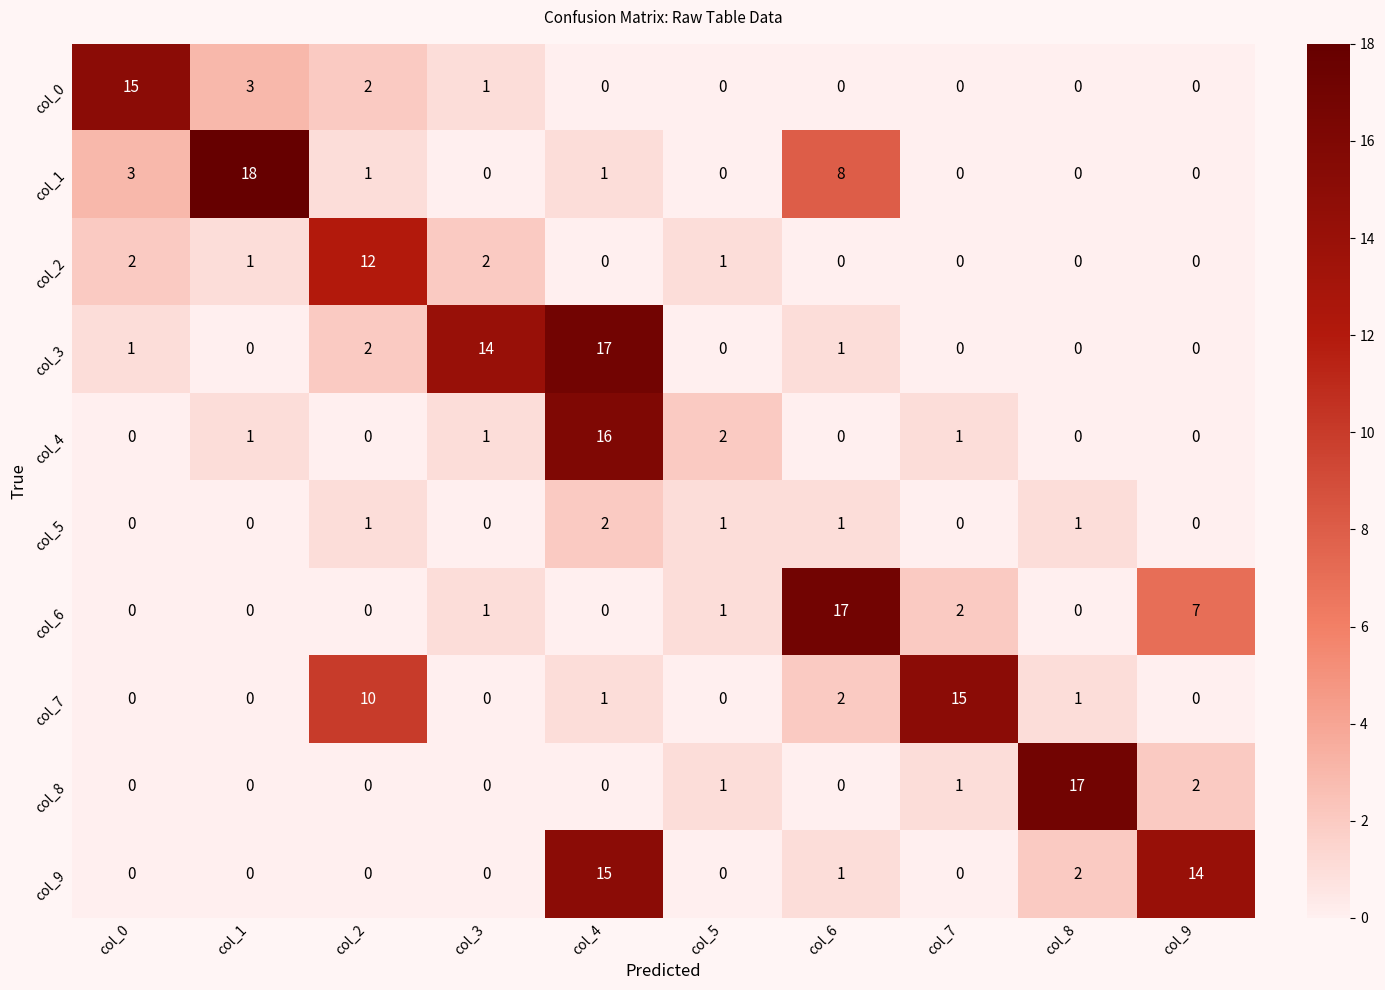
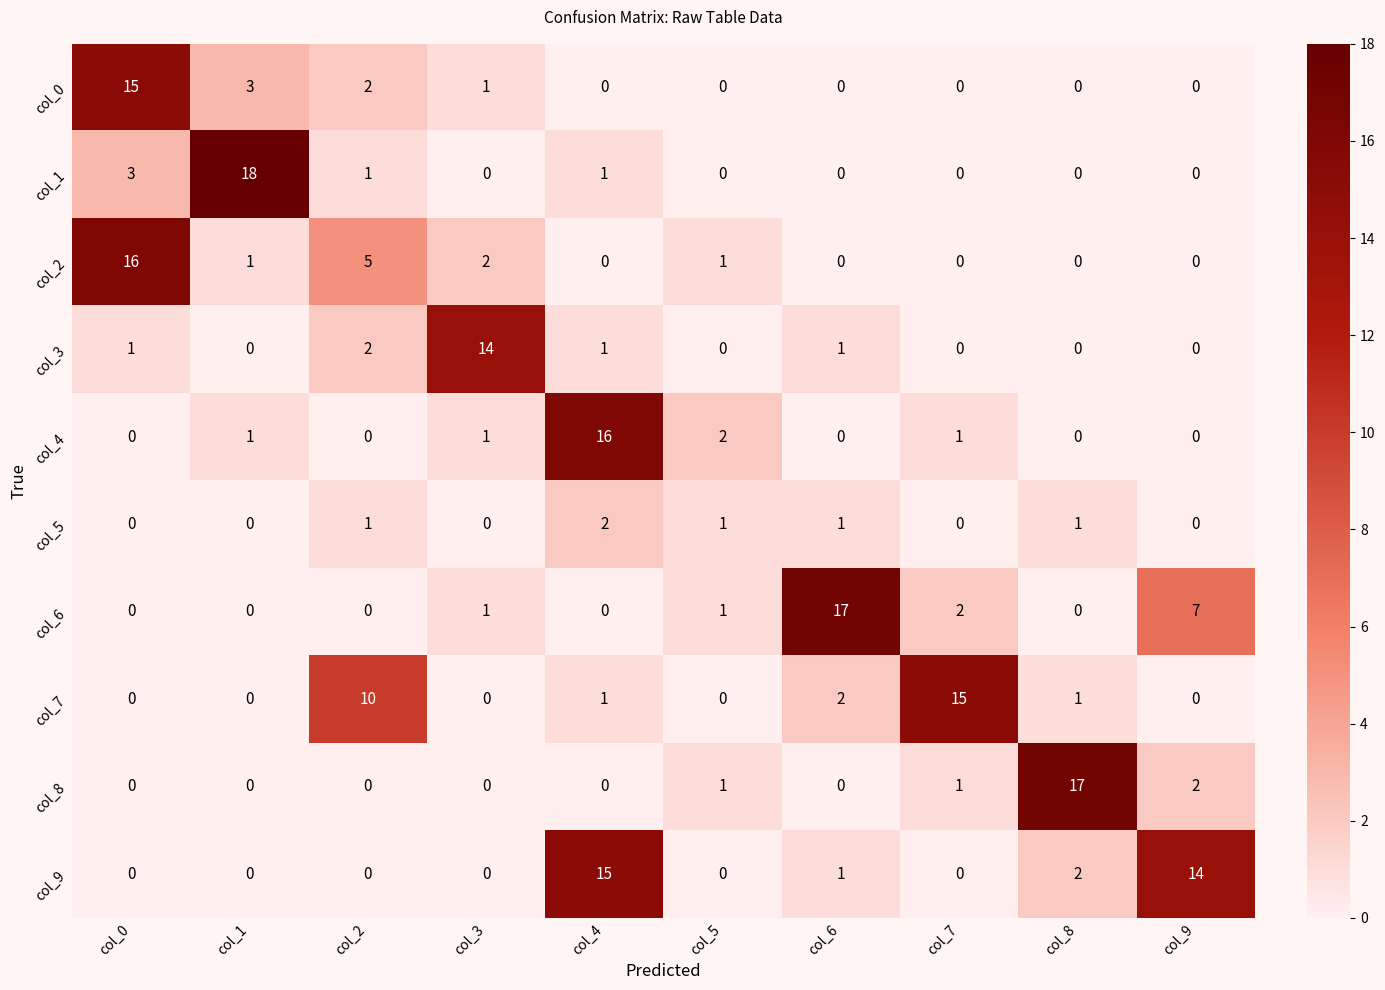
col_1, col_6: 8 -> 0
col_2, col_0: 2 -> 16
col_2, col_2: 12 -> 5
col_3, col_4: 17 -> 1
